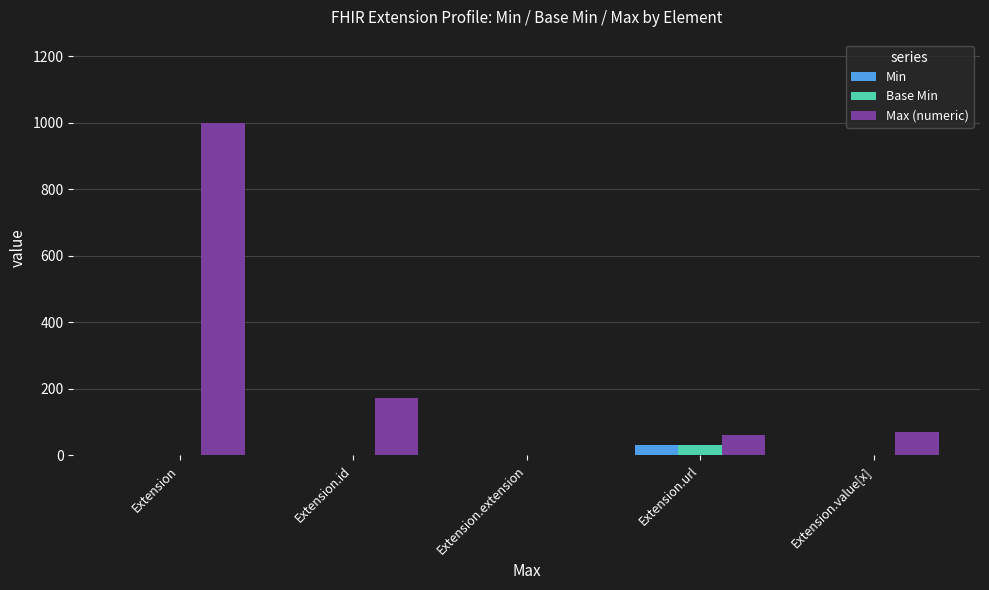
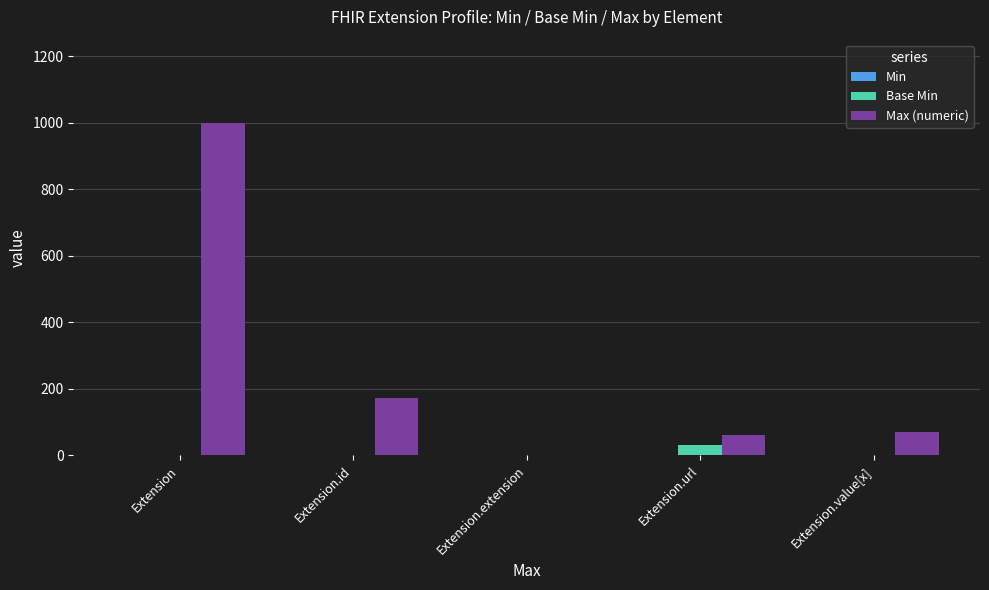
Min, Extension.url: 30 -> 0
